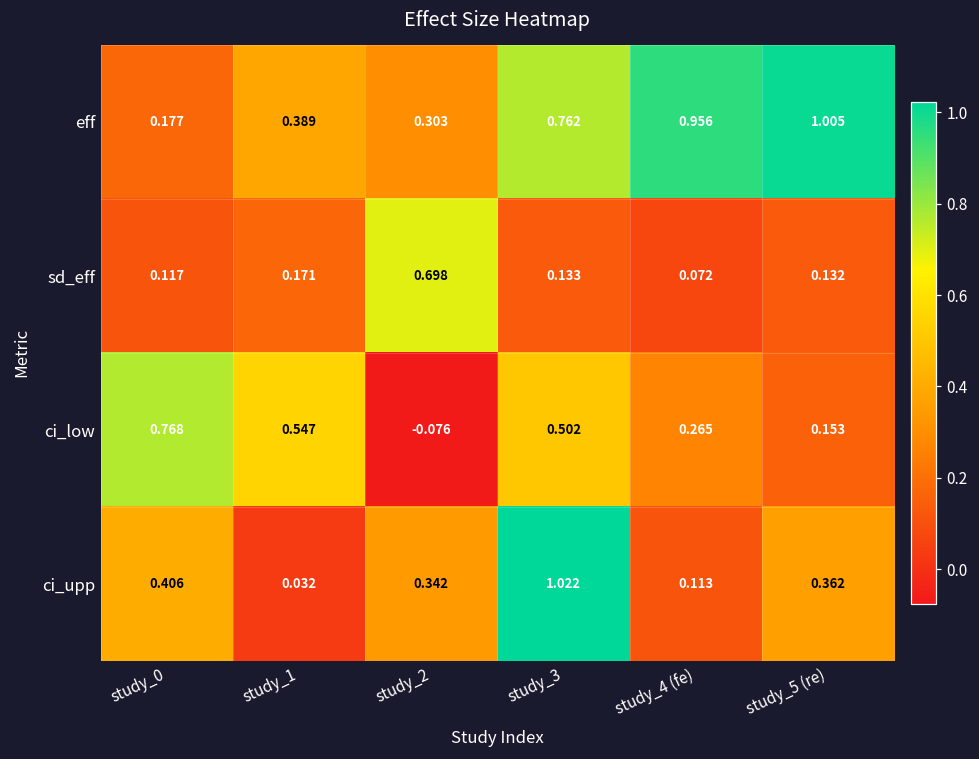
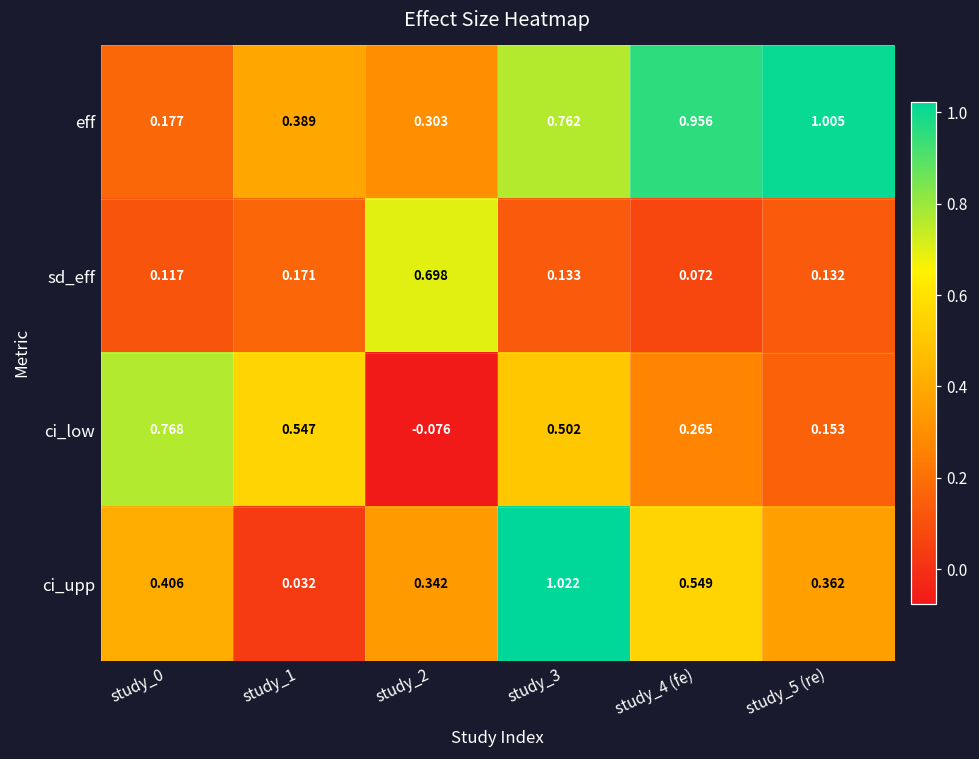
ci_upp, study_4 (fe): 0.113 -> 0.549
